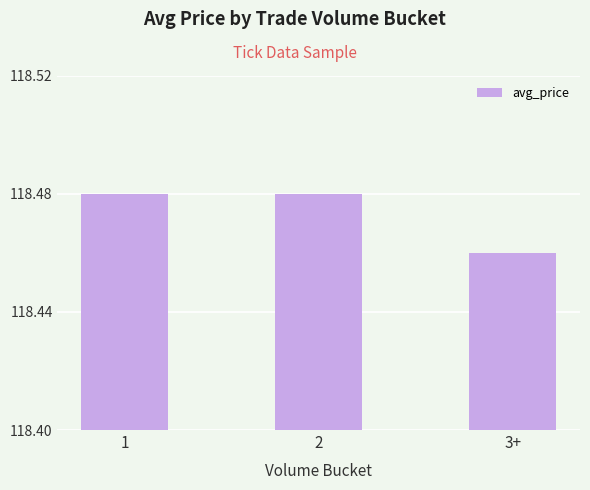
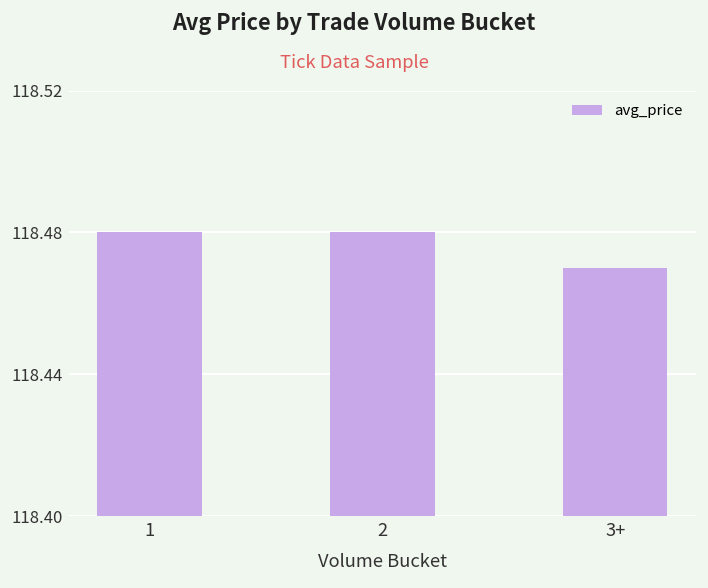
3+: 118.46 -> 118.47
